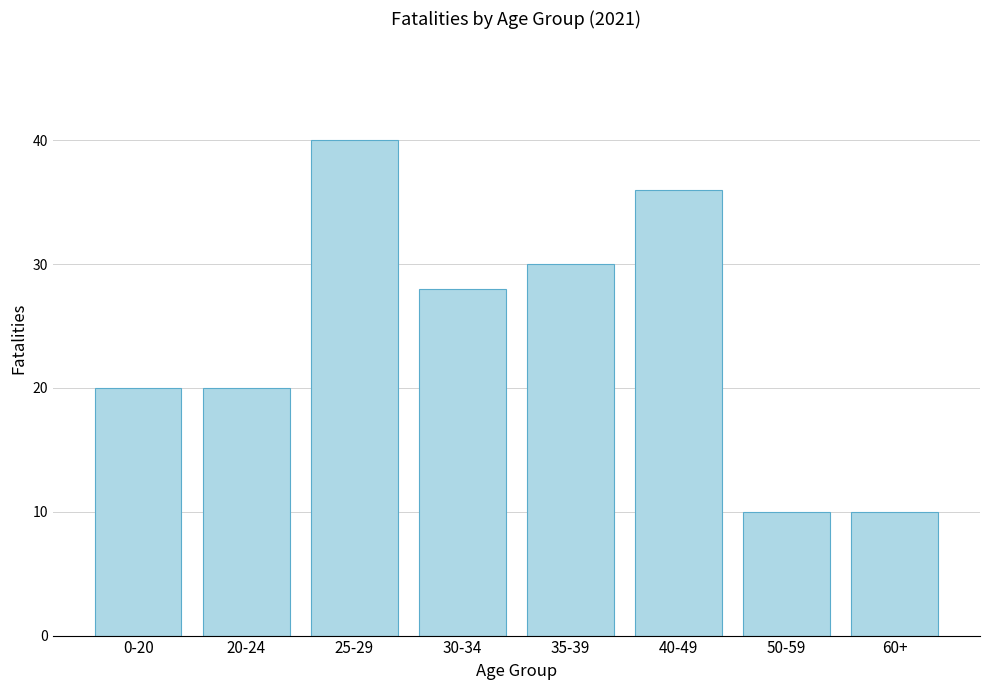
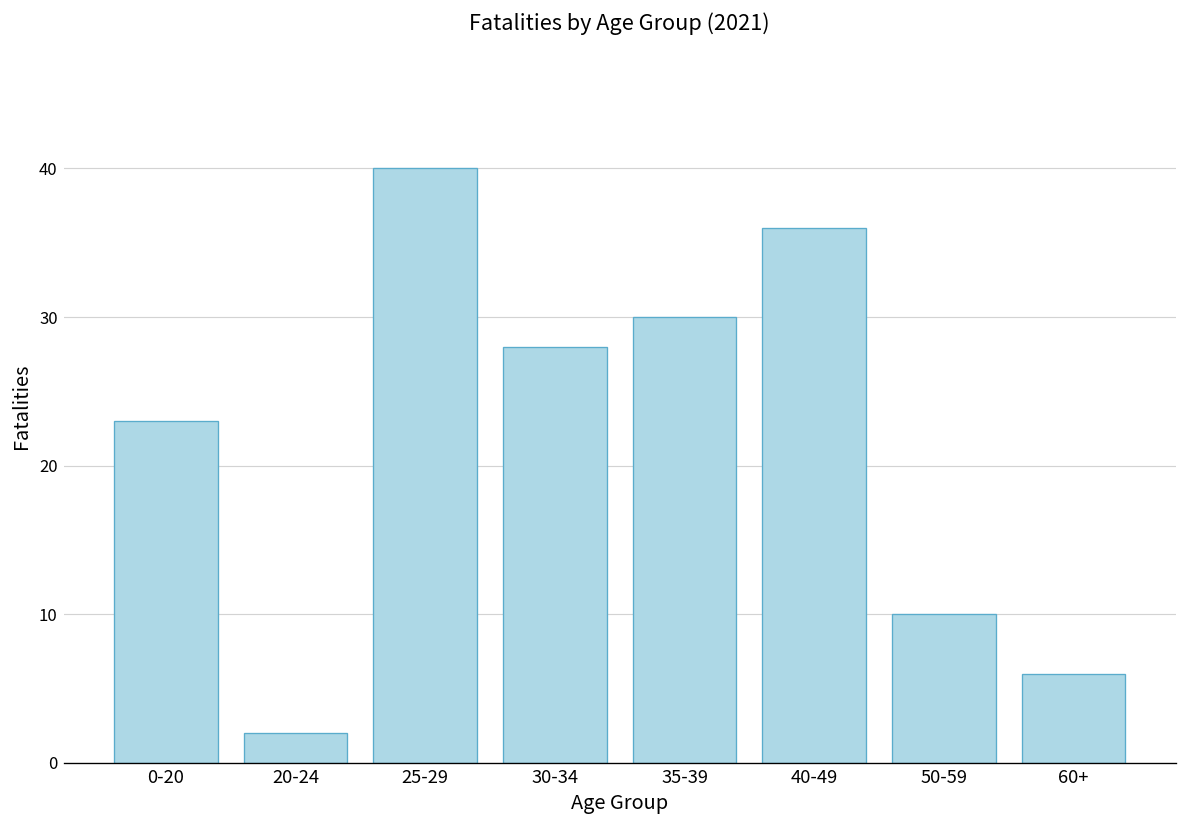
0-20: 20 -> 23
20-24: 20 -> 2
60+: 10 -> 6
